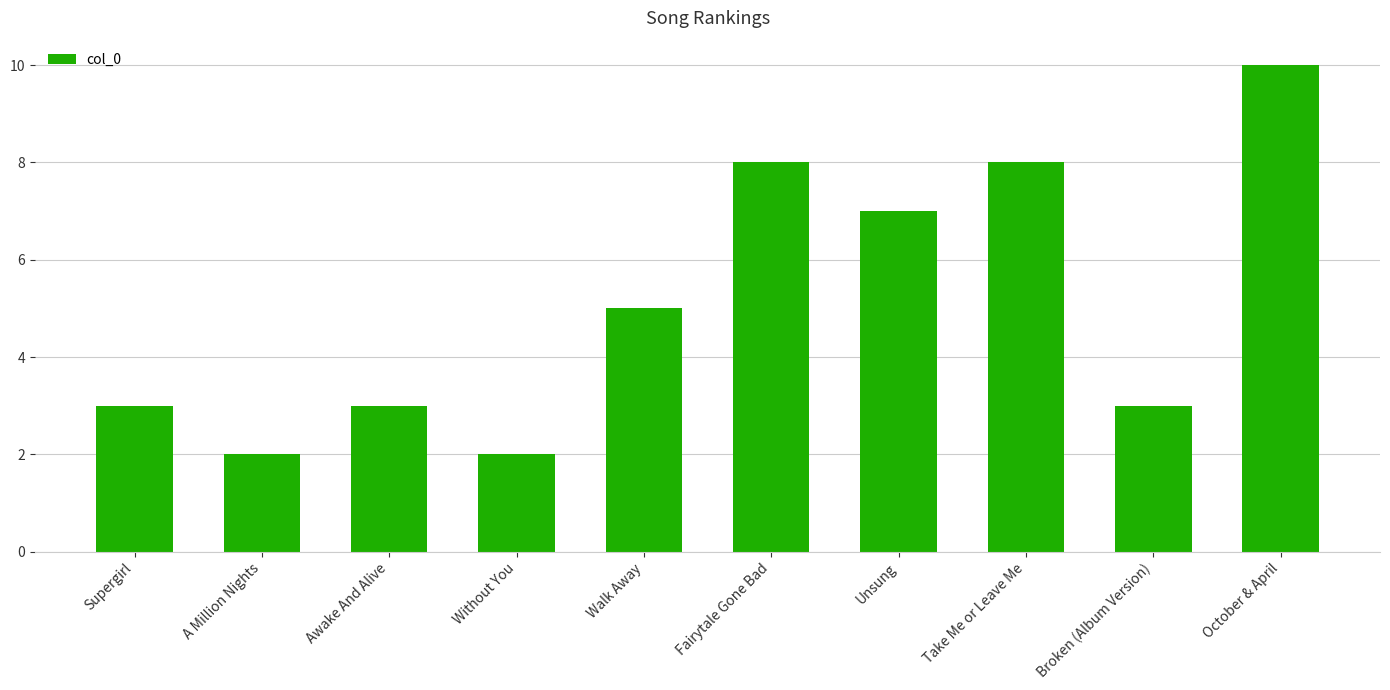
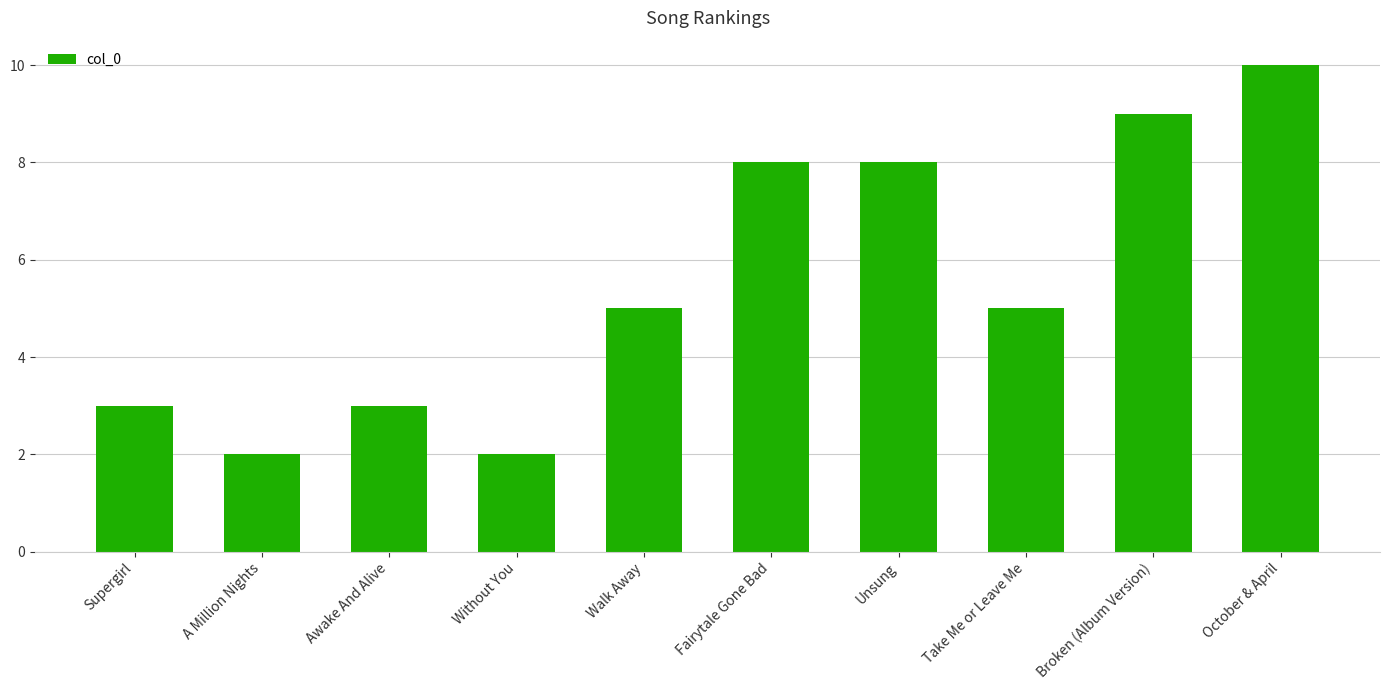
Unsung: 7 -> 8
Take Me or Leave Me: 8 -> 5
Broken (Album Version): 3 -> 9
